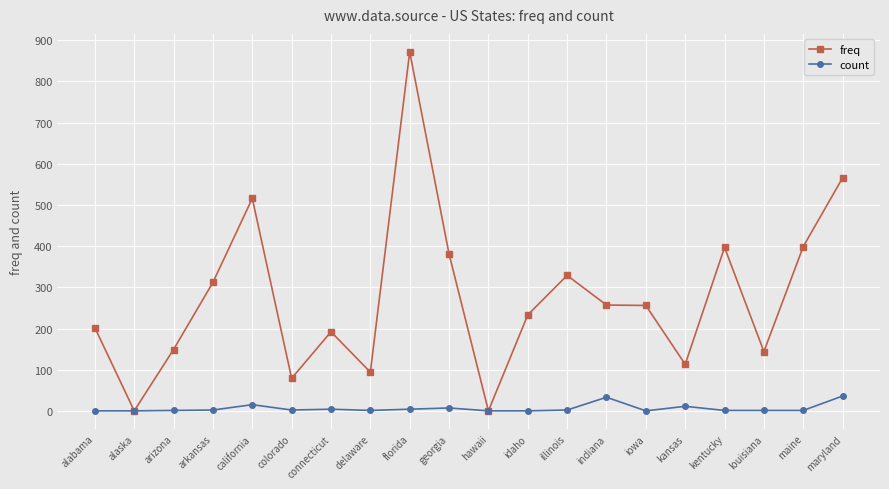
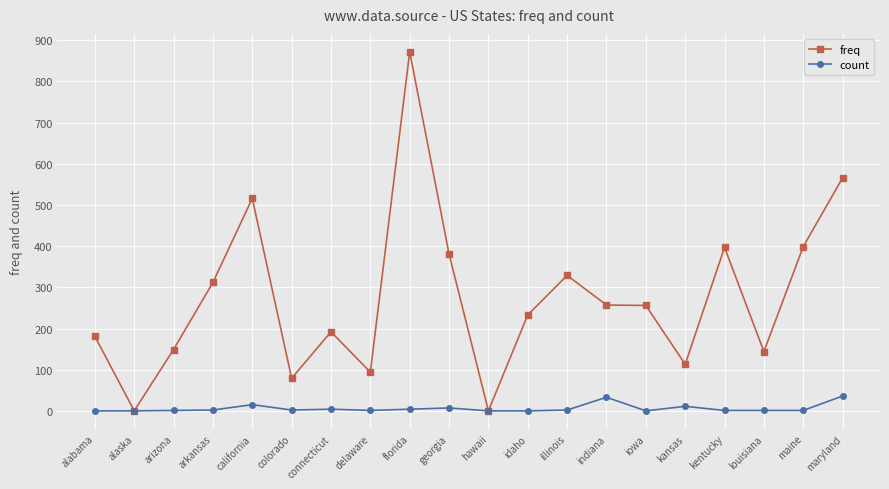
freq, alabama: 200 -> 180
